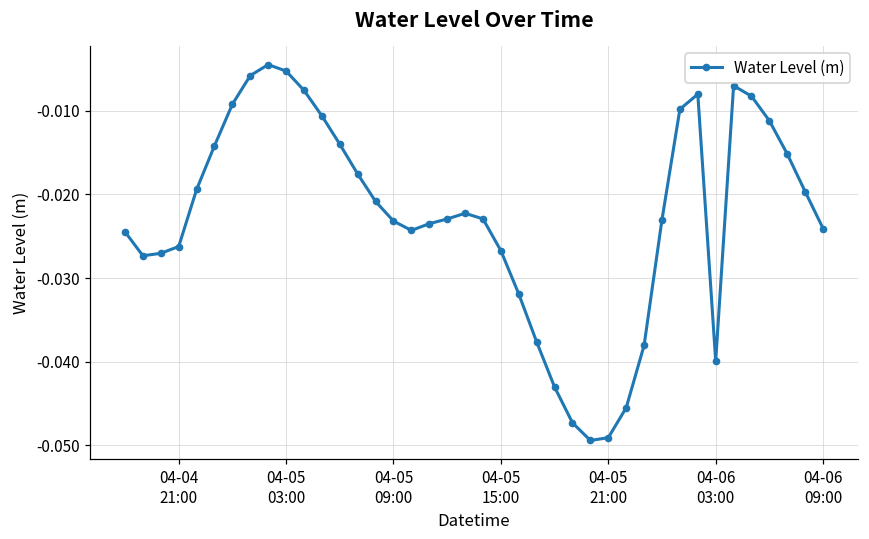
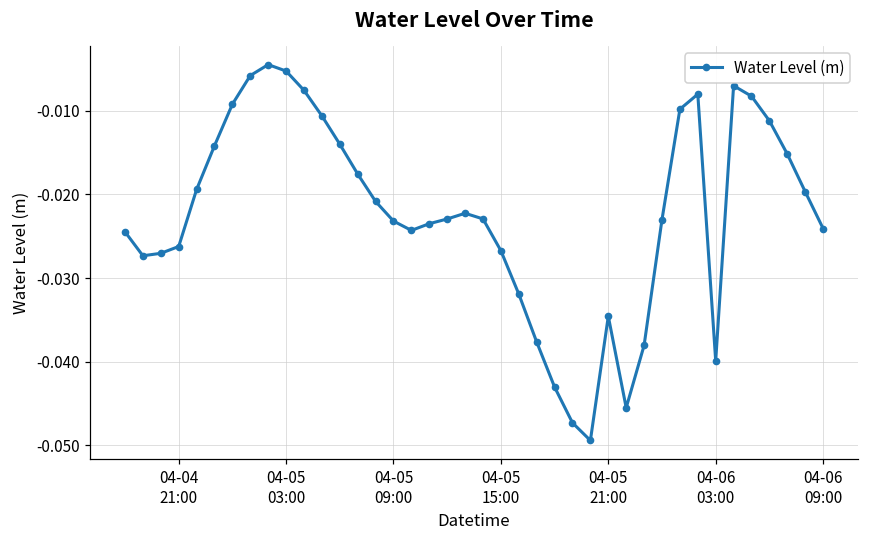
04-05 21:00: -0.049 -> -0.035
